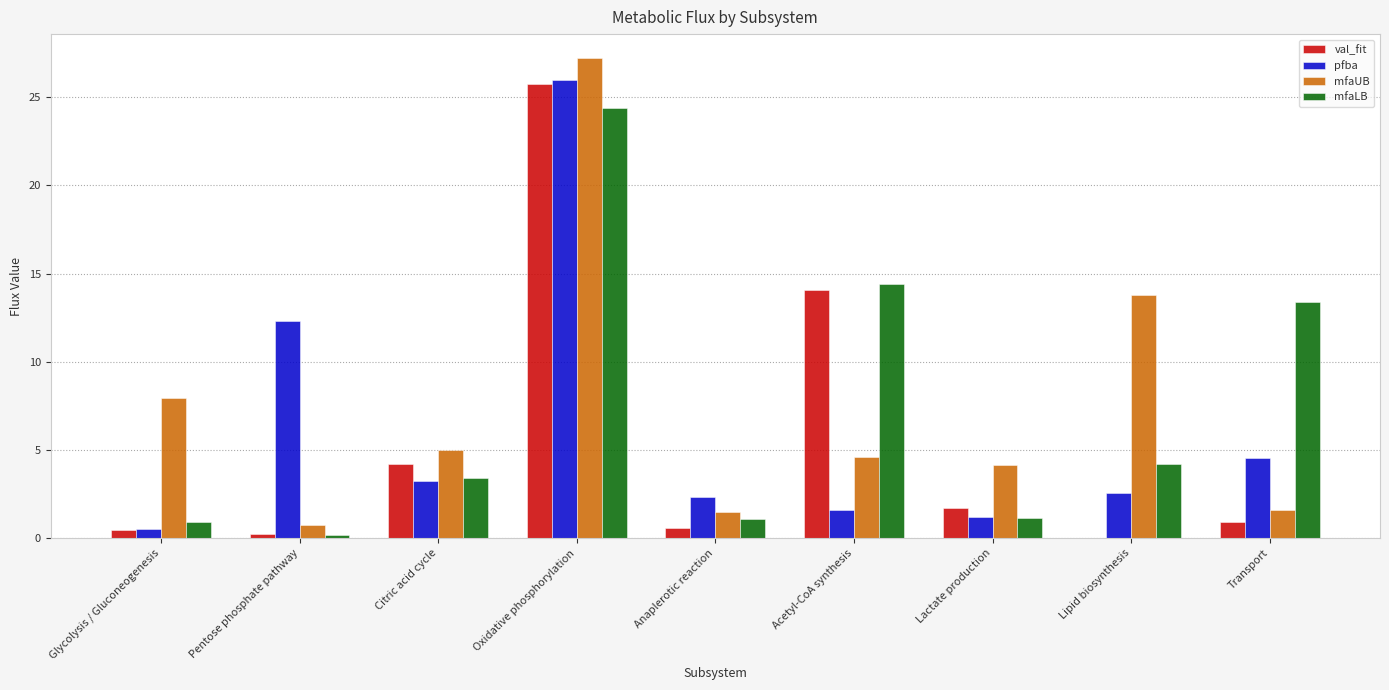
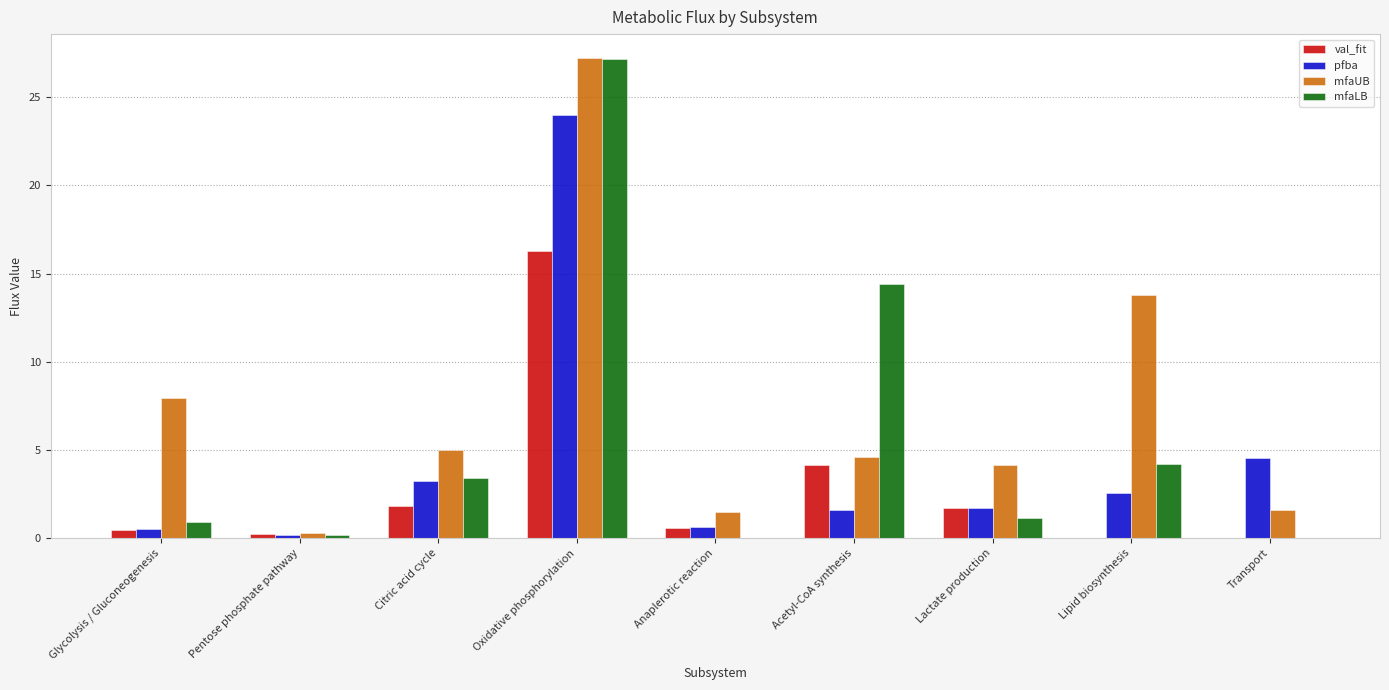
pfba, Pentose phosphate pathway: 12.3 -> 0.2
mfaUB, Pentose phosphate pathway: 0.8 -> 0.3
val_fit, Citric acid cycle: 4.2 -> 1.8
val_fit, Oxidative phosphorylation: 25.7 -> 16.3
pfba, Oxidative phosphorylation: 26.0 -> 24.0
mfaLB, Oxidative phosphorylation: 24.4 -> 27.2
pfba, Anaplerotic reaction: 2.3 -> 0.6
mfaLB, Anaplerotic reaction: 1.1 -> 0.0
val_fit, Acetyl-CoA synthesis: 14.0 -> 4.1
pfba, Lactate production: 1.2 -> 1.7
val_fit, Transport: 0.9 -> 0.0
mfaLB, Transport: 13.4 -> 0.0
